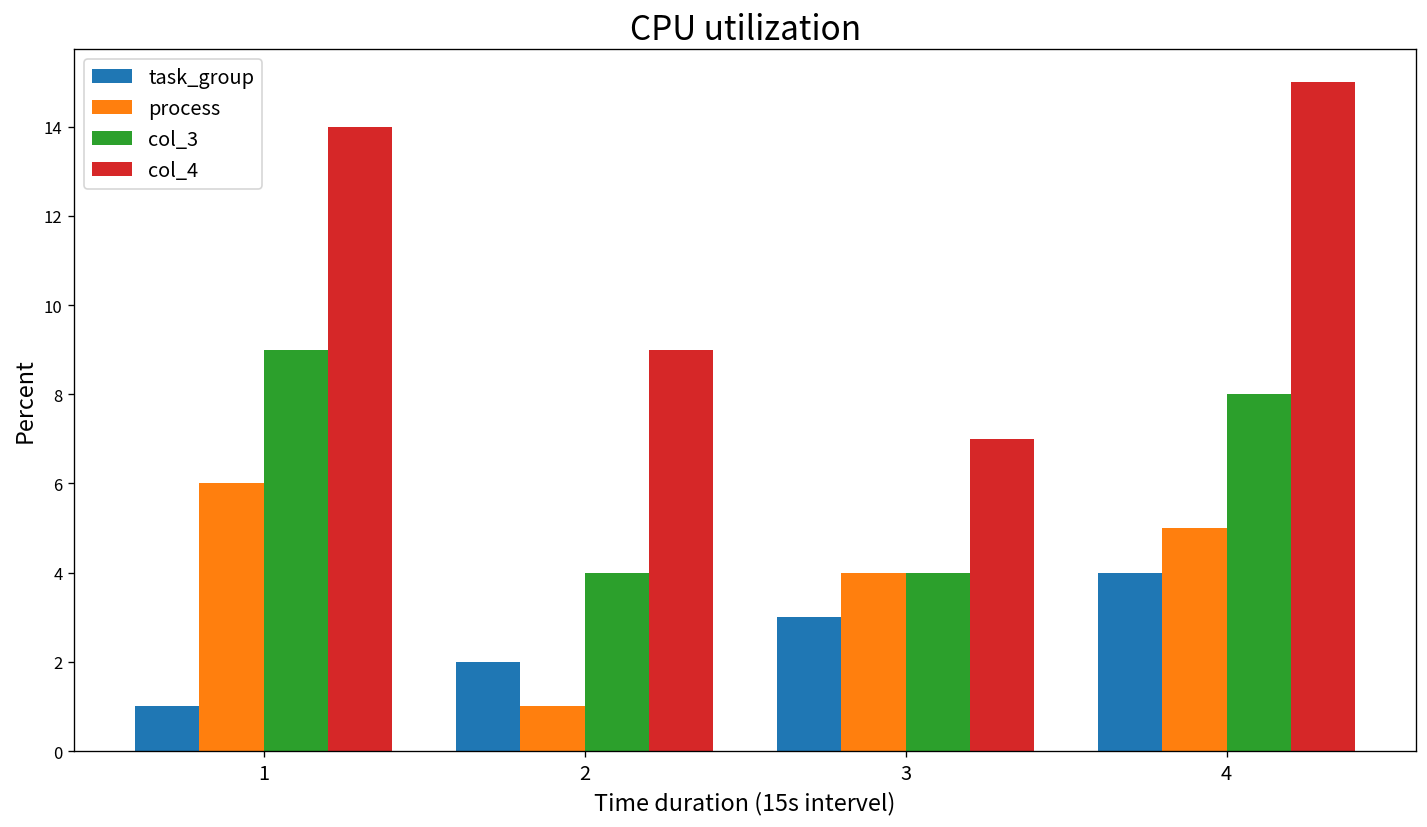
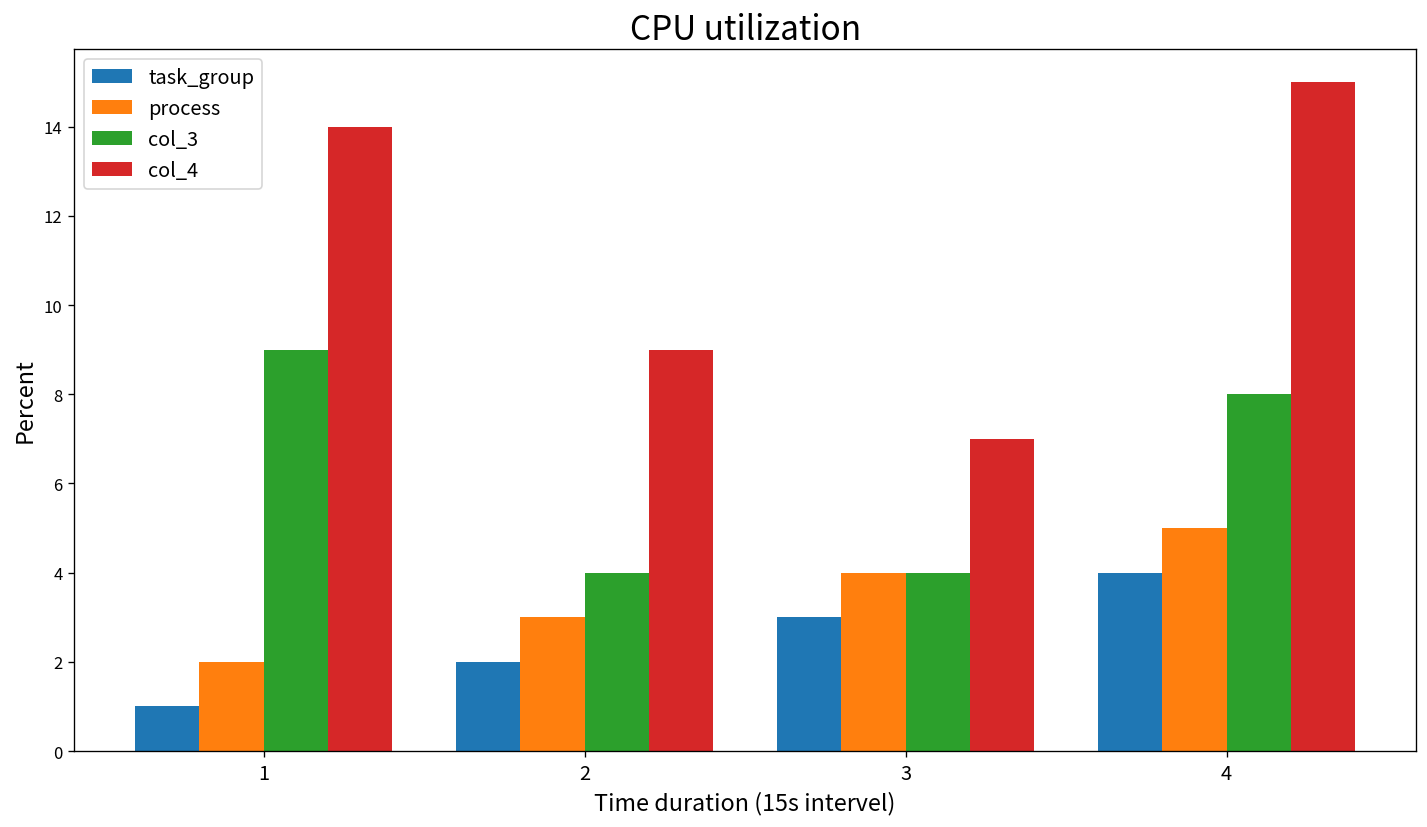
process, 1: 6 -> 2
process, 2: 1 -> 3
